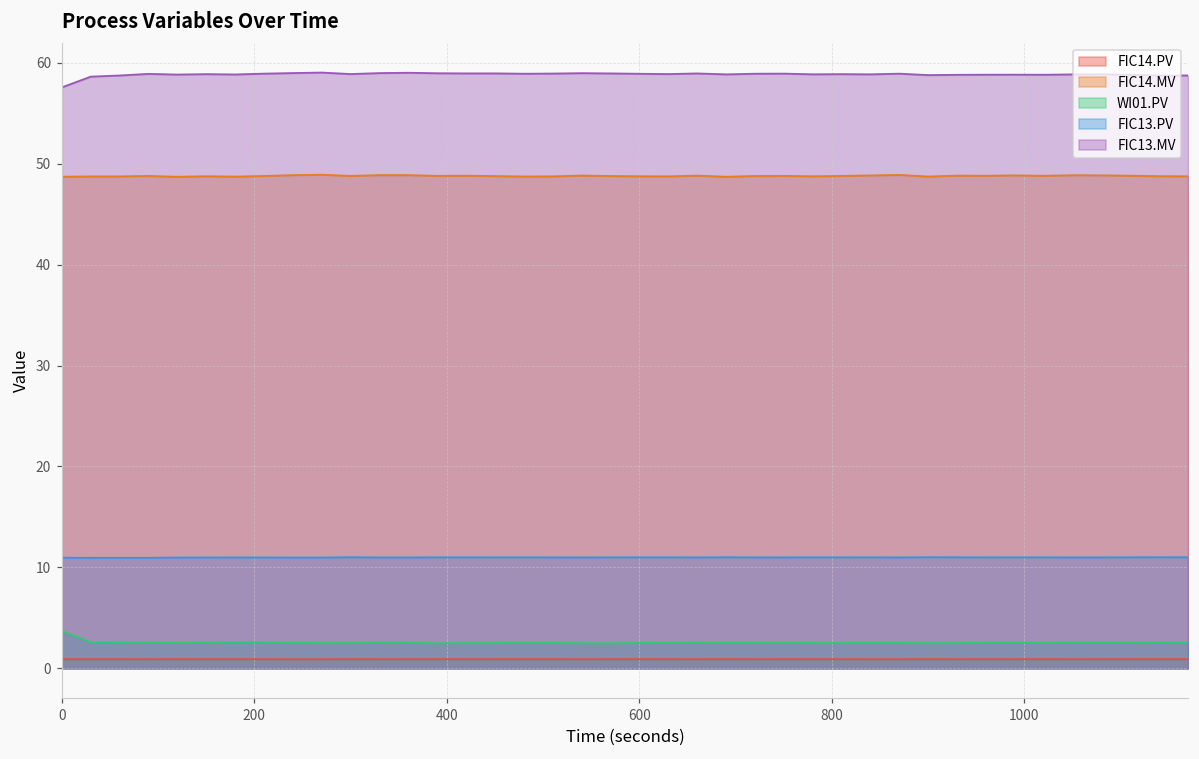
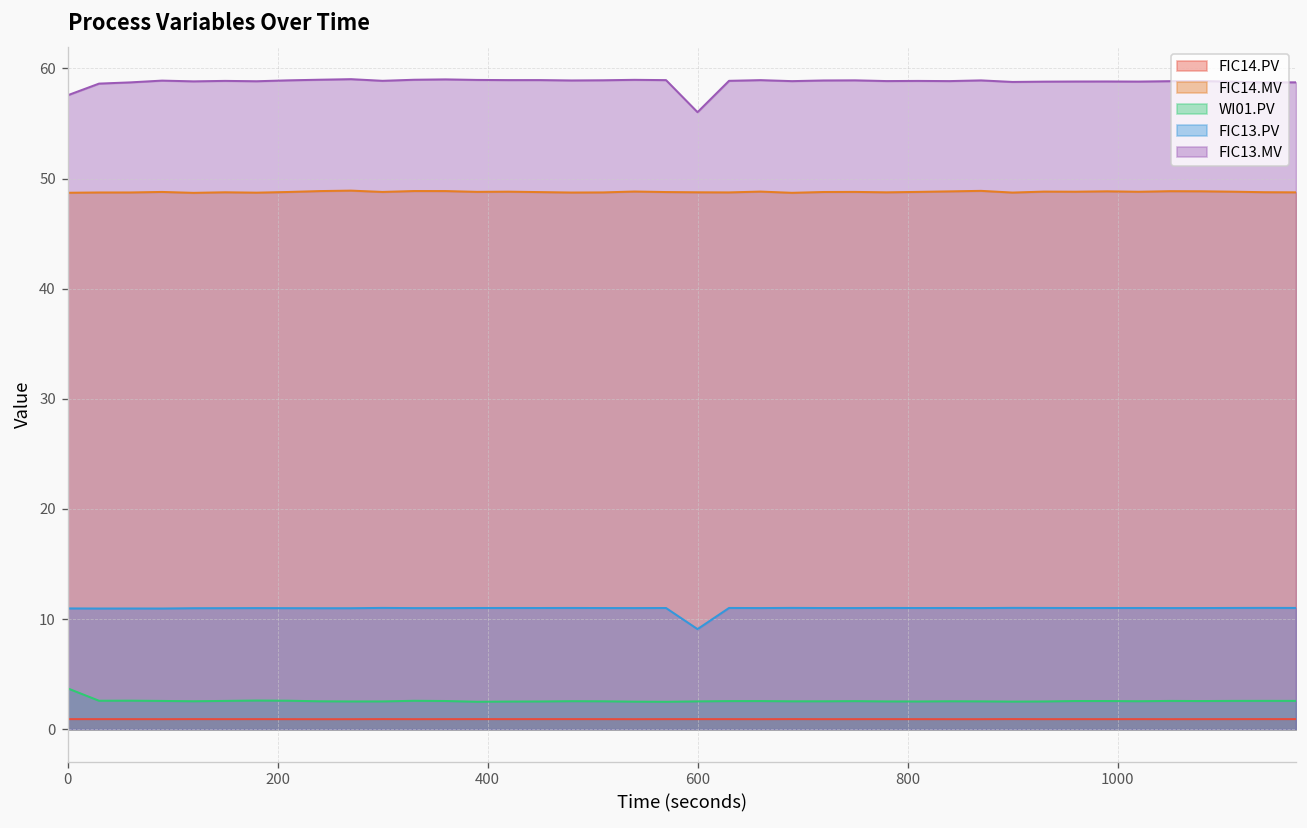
FIC13.PV, 600: 11 -> 9
FIC13.MV, 600: 59 -> 56
